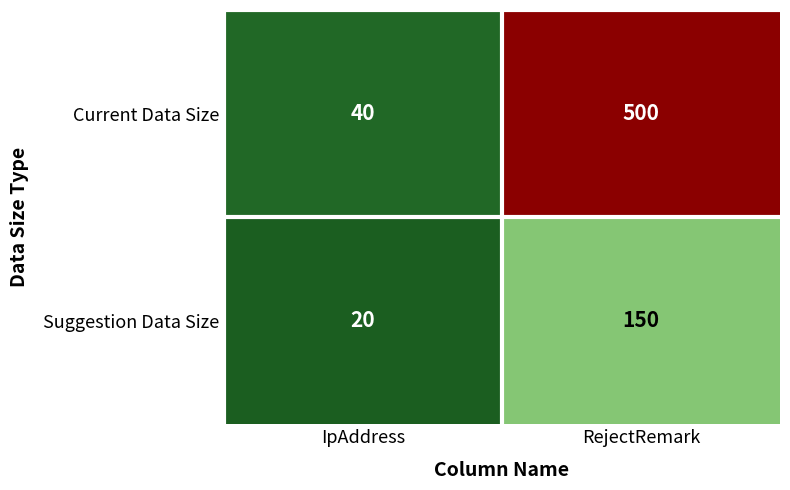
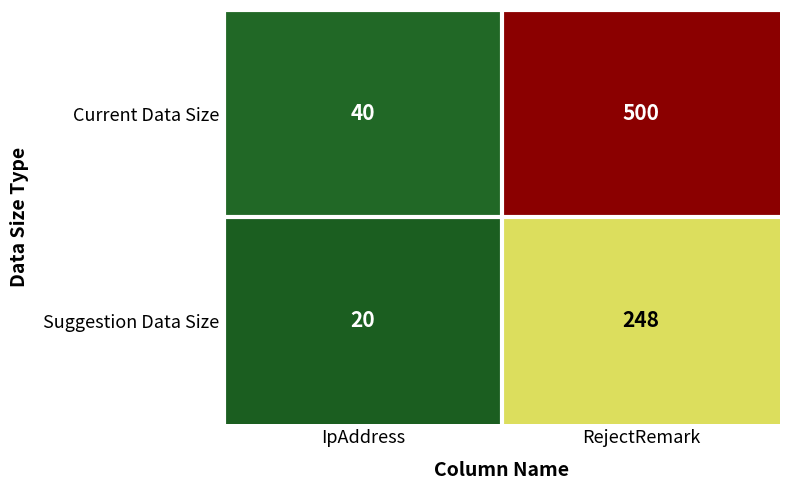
Suggestion Data Size, RejectRemark: 150 -> 248
